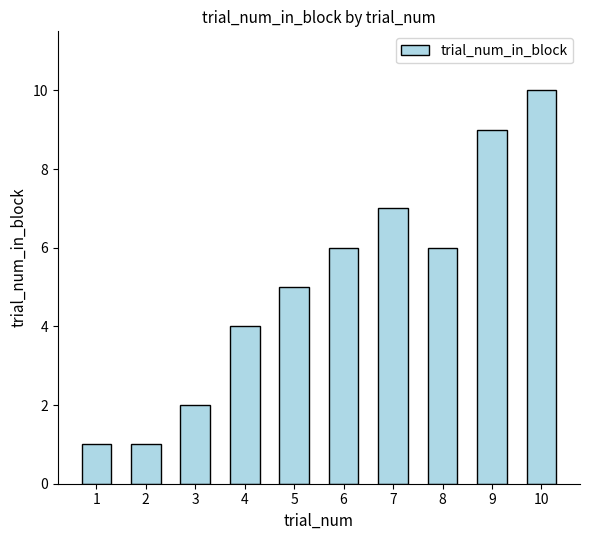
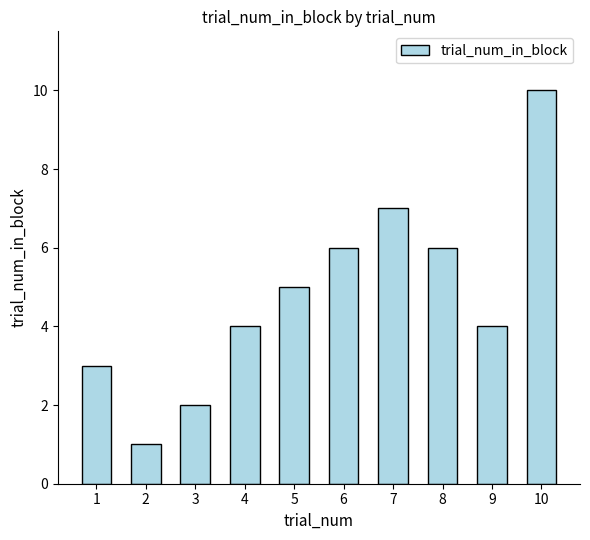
1: 1 -> 3
9: 9 -> 4
